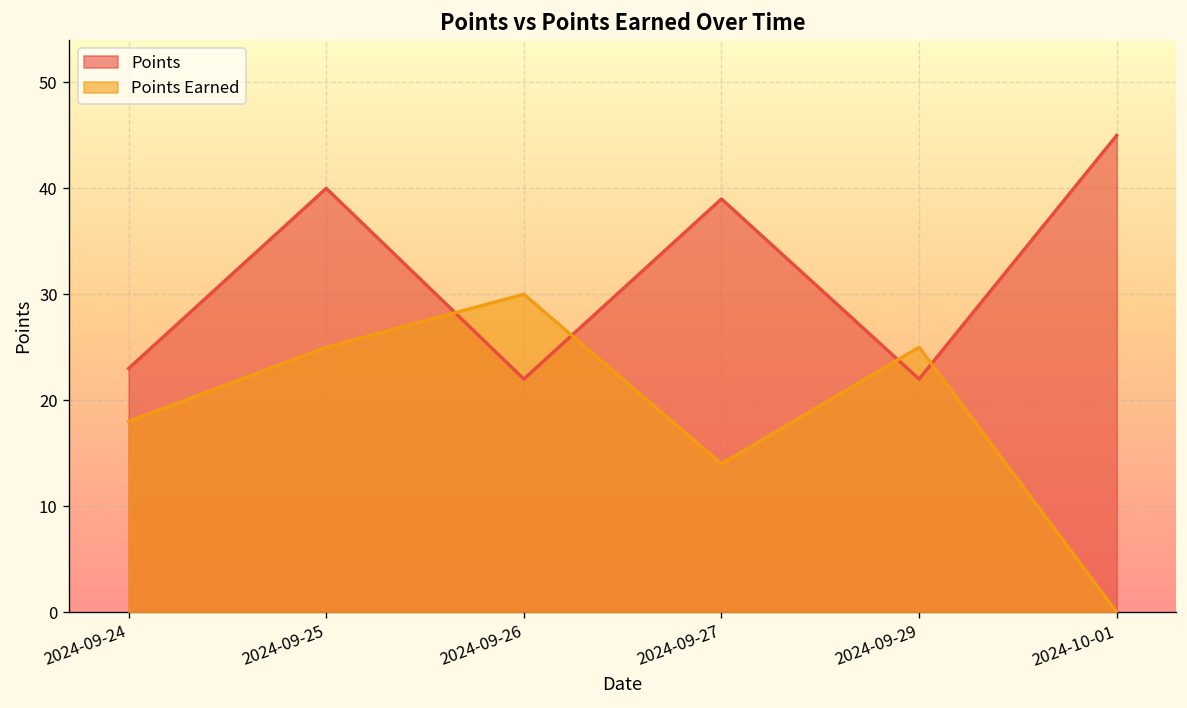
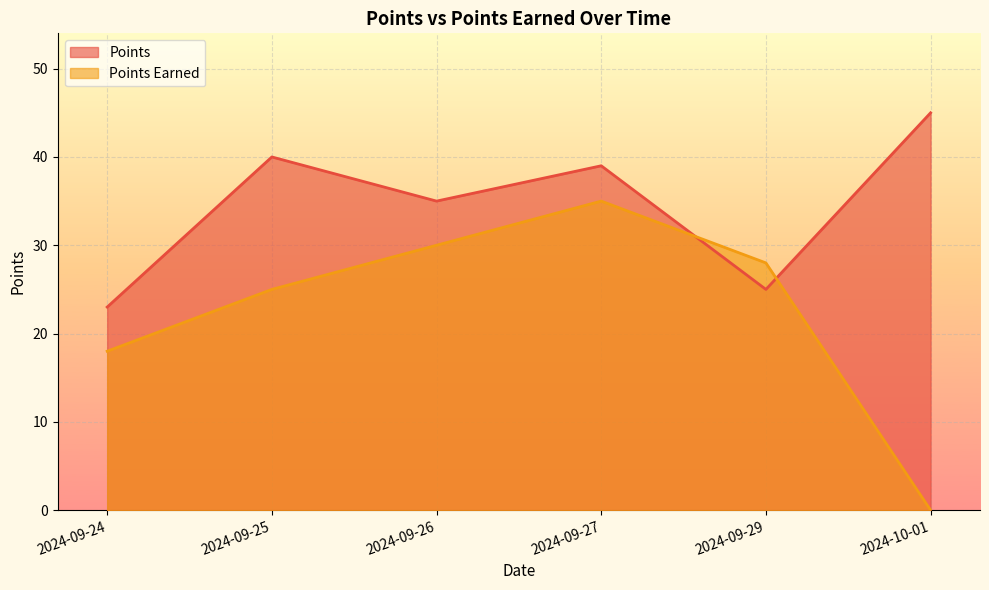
Points, 2024-09-26: 22 -> 35
Points Earned, 2024-09-27: 14 -> 35
Points, 2024-09-29: 22 -> 25
Points Earned, 2024-09-29: 25 -> 28
